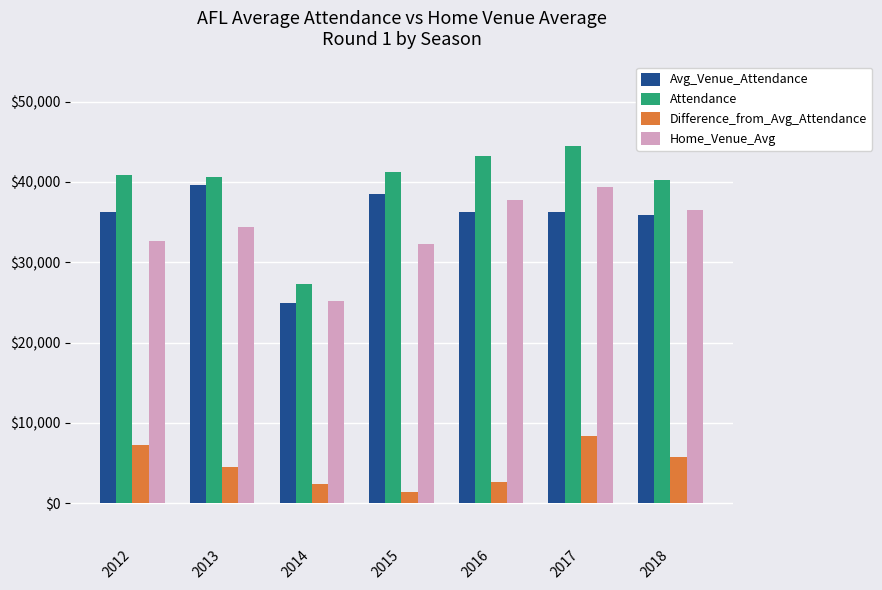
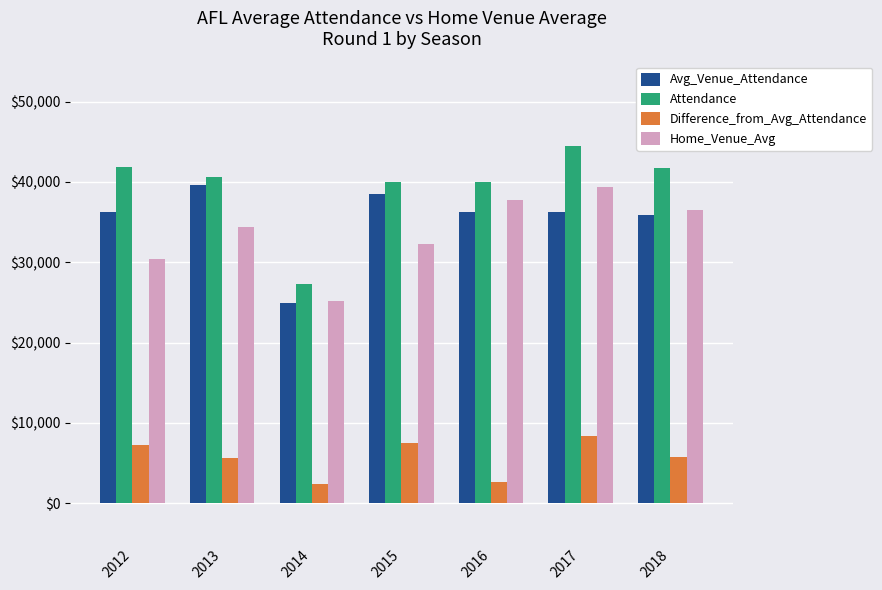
Attendance, 2012: $41,000 -> $42,000
Home_Venue_Avg, 2012: $33,000 -> $30,000
Difference_from_Avg_Attendance, 2013: $4,000 -> $6,000
Attendance, 2015: $41,000 -> $40,000
Difference_from_Avg_Attendance, 2015: $1,000 -> $8,000
Attendance, 2016: $43,000 -> $40,000
Attendance, 2018: $40,000 -> $42,000
